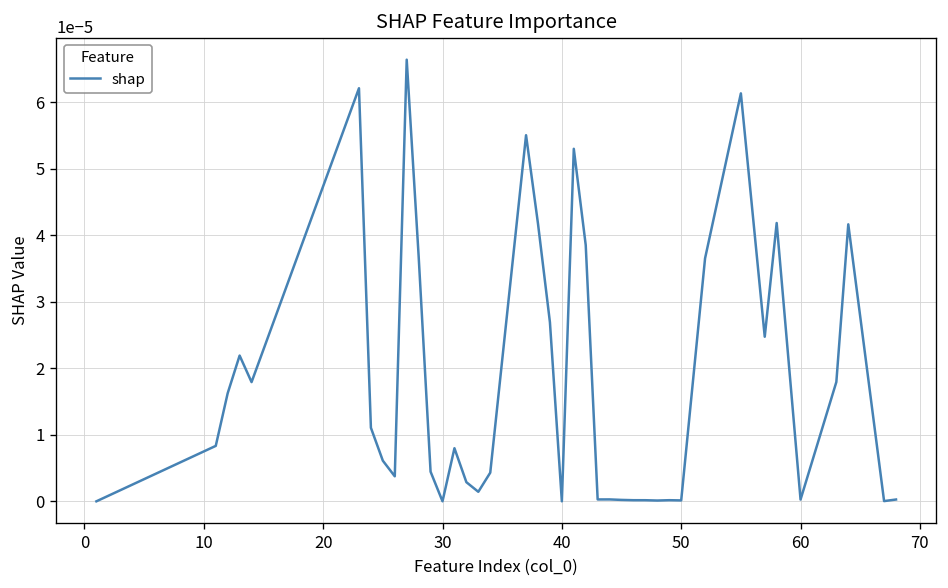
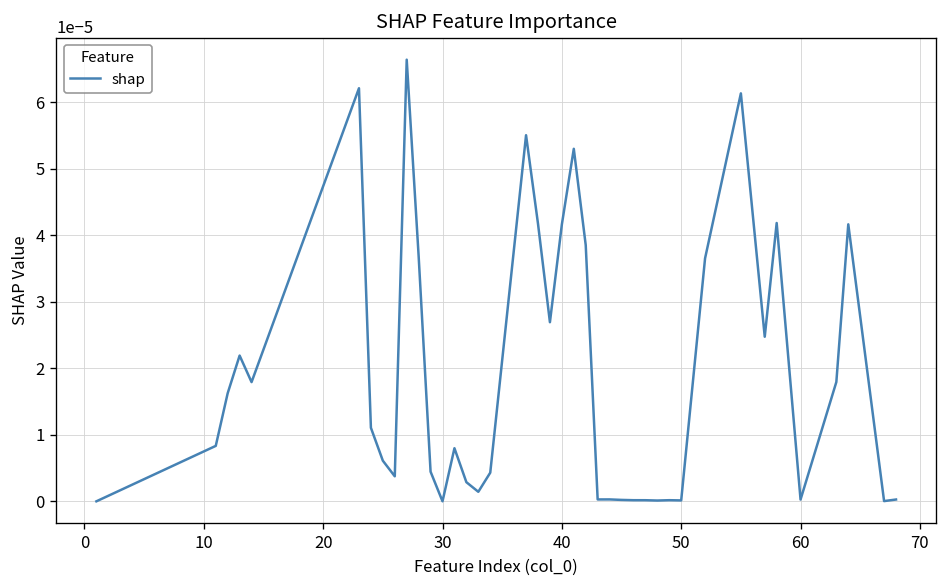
40: 0.00000 -> 0.00004
